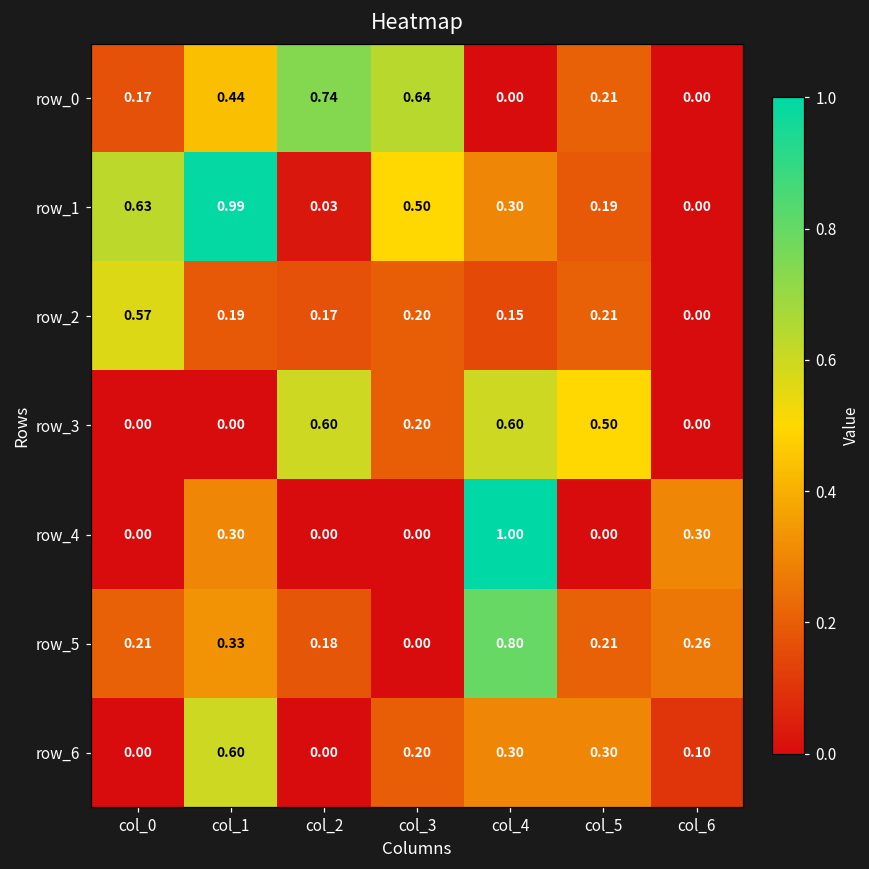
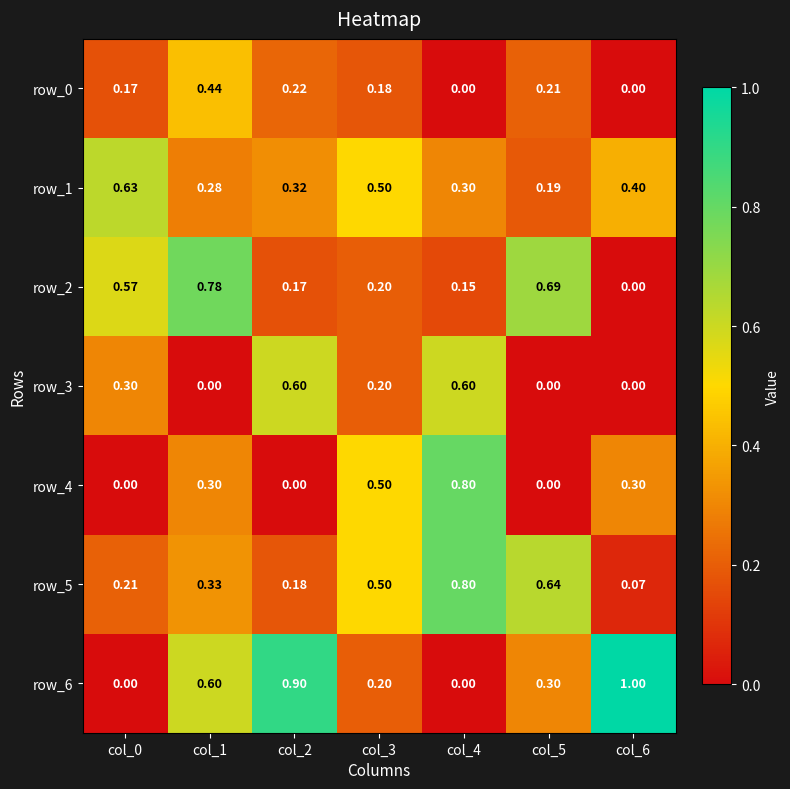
row_0, col_2: 0.74 -> 0.22
row_0, col_3: 0.64 -> 0.18
row_1, col_1: 0.99 -> 0.28
row_1, col_2: 0.03 -> 0.32
row_1, col_6: 0.00 -> 0.40
row_2, col_1: 0.19 -> 0.78
row_2, col_5: 0.21 -> 0.69
row_3, col_0: 0.00 -> 0.30
row_3, col_5: 0.50 -> 0.00
row_4, col_3: 0.00 -> 0.50
row_4, col_4: 1.00 -> 0.80
row_5, col_3: 0.00 -> 0.50
row_5, col_5: 0.21 -> 0.64
row_5, col_6: 0.26 -> 0.07
row_6, col_2: 0.00 -> 0.90
row_6, col_4: 0.30 -> 0.00
row_6, col_6: 0.10 -> 1.00
